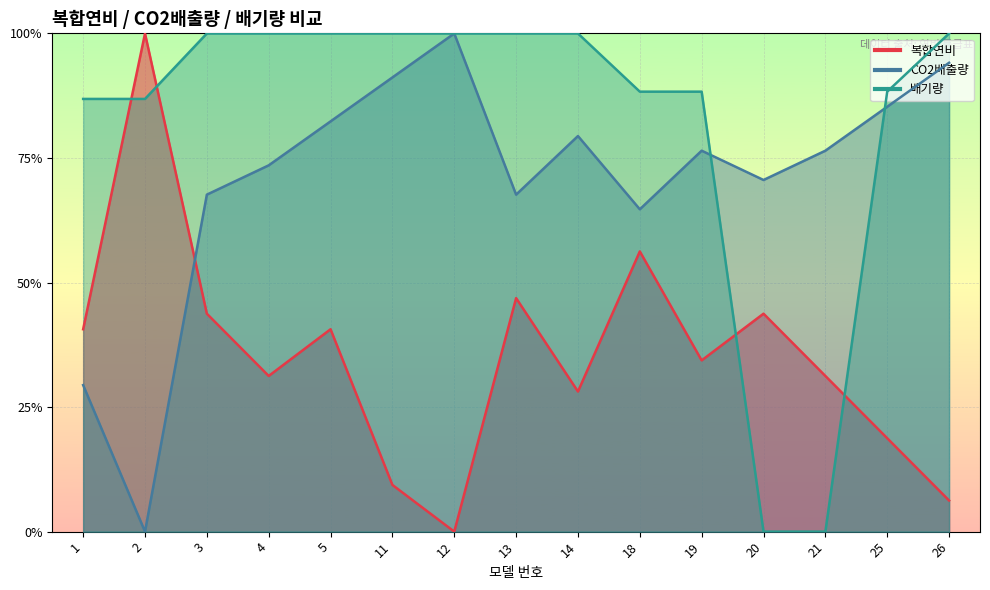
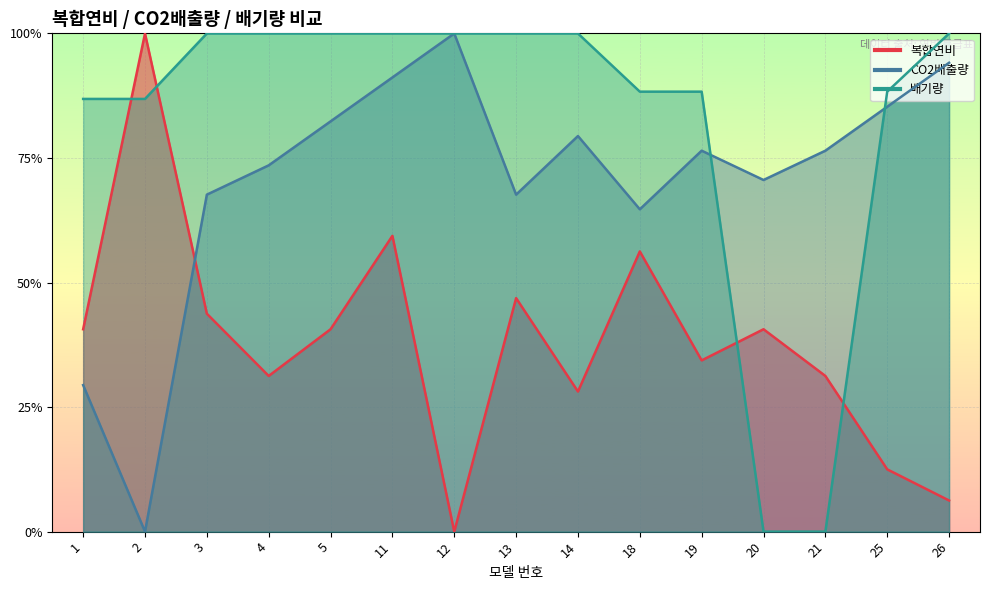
복합연비, 11: 9% -> 59%
복합연비, 20: 44% -> 41%
복합연비, 25: 19% -> 12%
